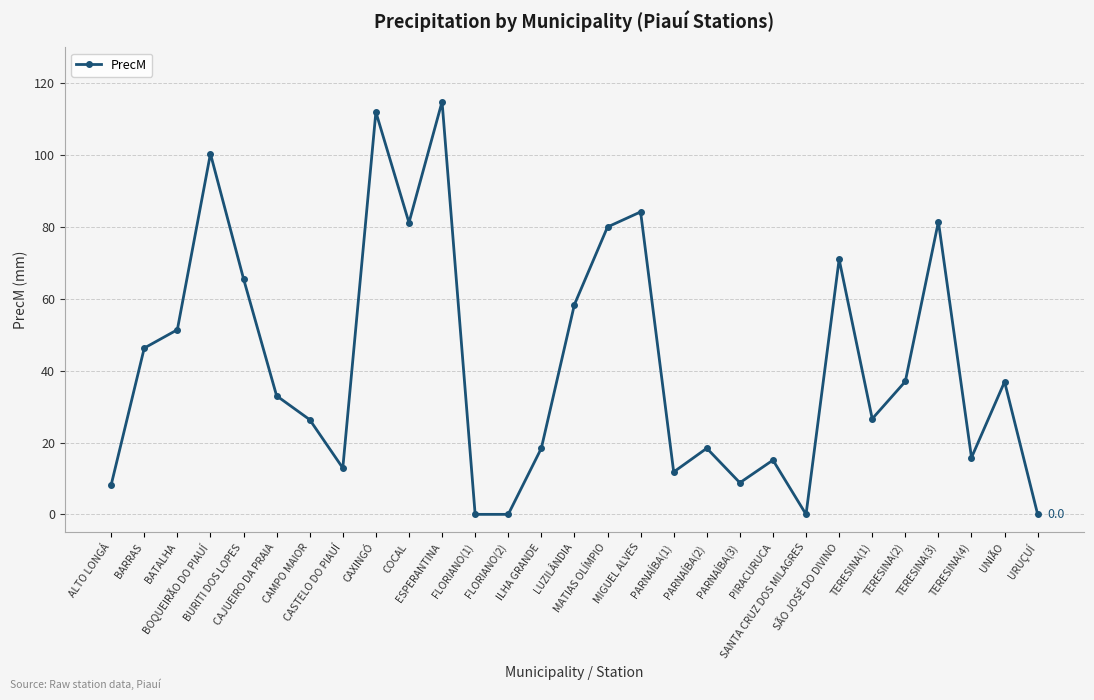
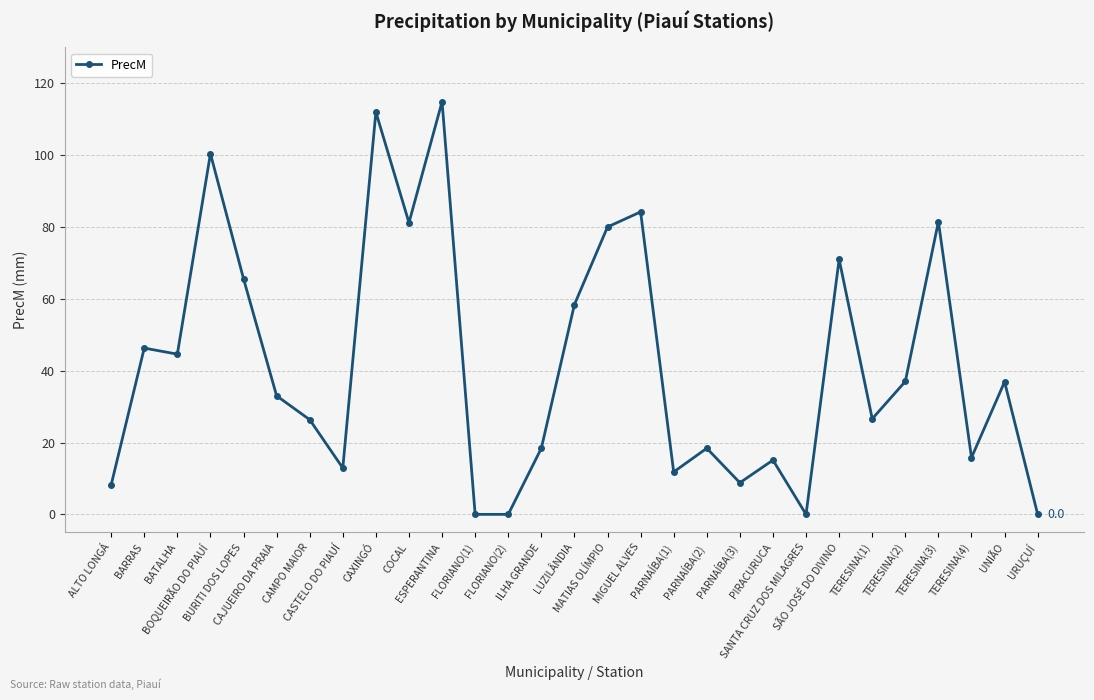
BATALHA: 51 -> 45
